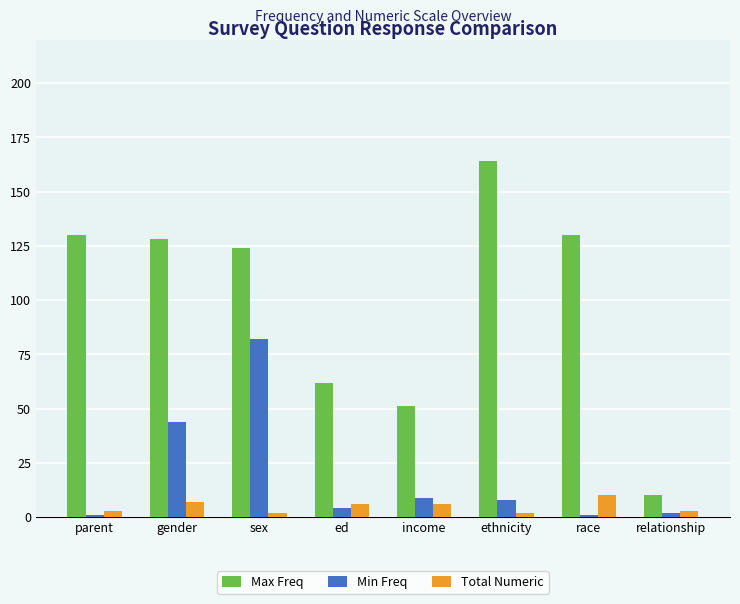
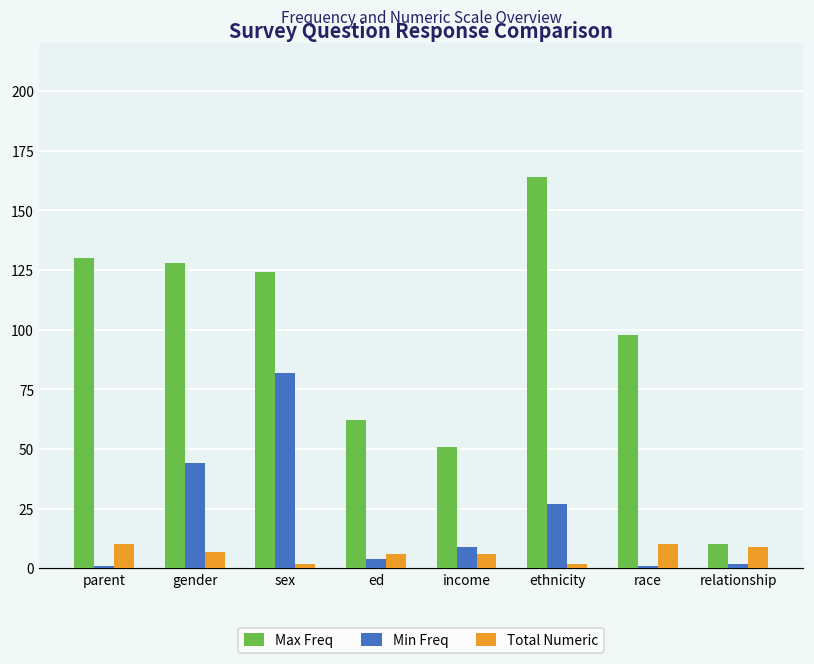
Total Numeric, parent: 3 -> 10
Min Freq, ethnicity: 8 -> 27
Max Freq, race: 130 -> 98
Total Numeric, relationship: 3 -> 9
